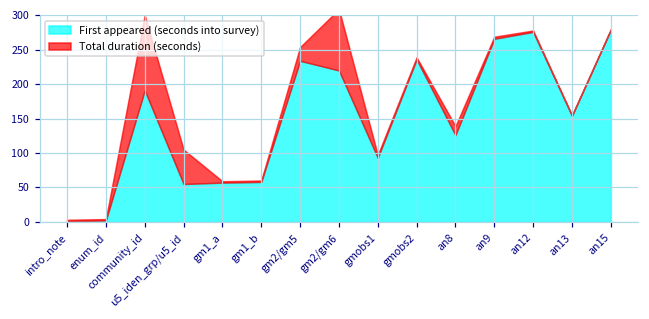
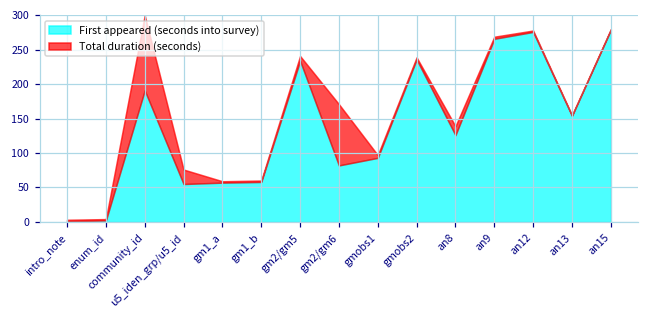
Total duration (seconds), u5_iden_grp/u5_id: 50 -> 20
Total duration (seconds), gm2/gm5: 20 -> 10
First appeared (seconds into survey), gm2/gm6: 220 -> 80
